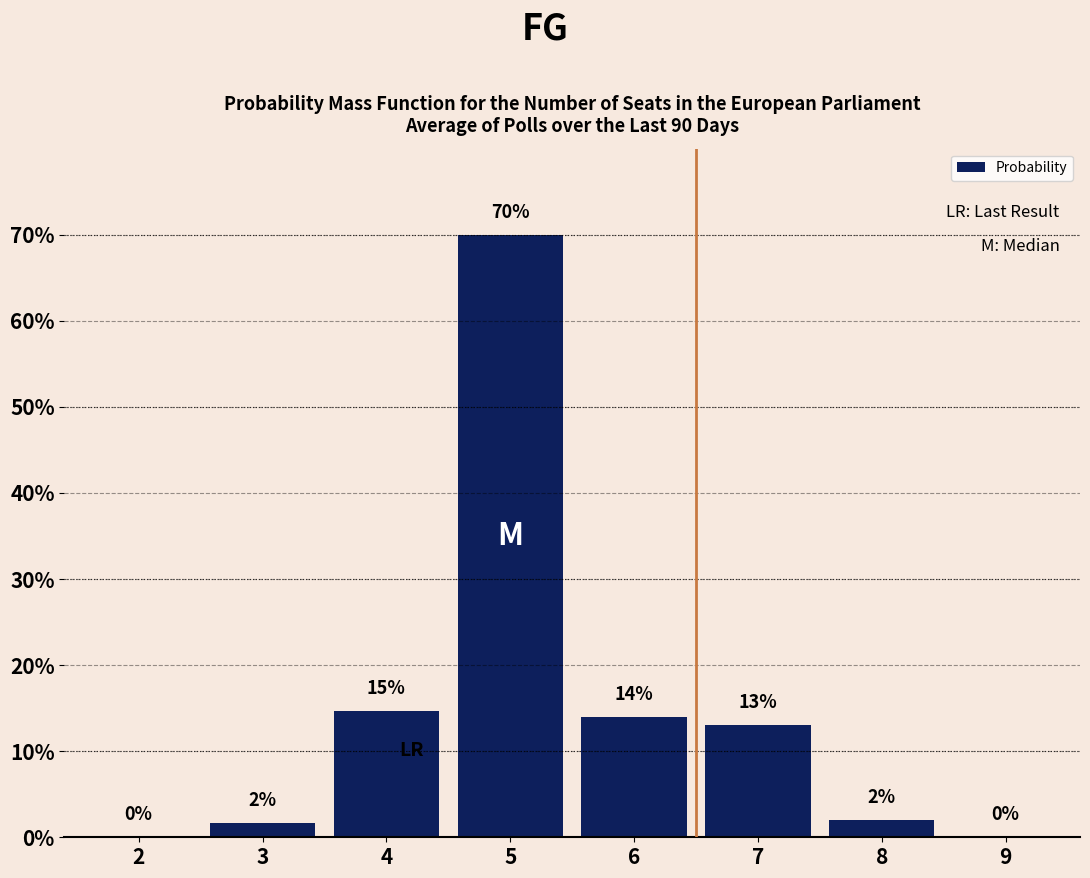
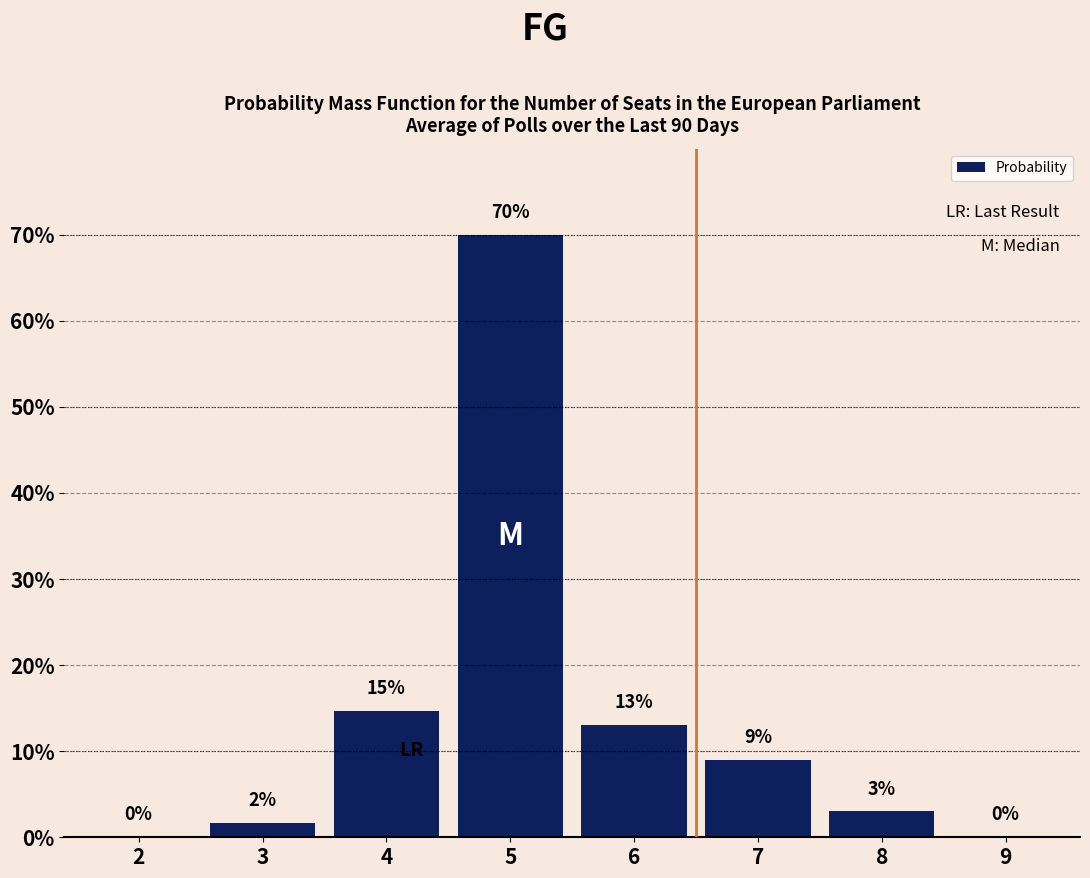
6: 14% -> 13%
7: 13% -> 9%
8: 2% -> 3%
